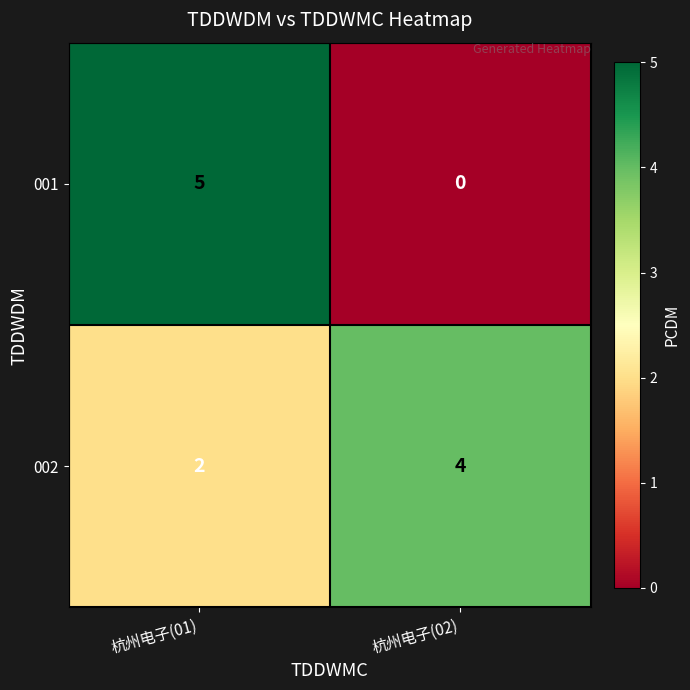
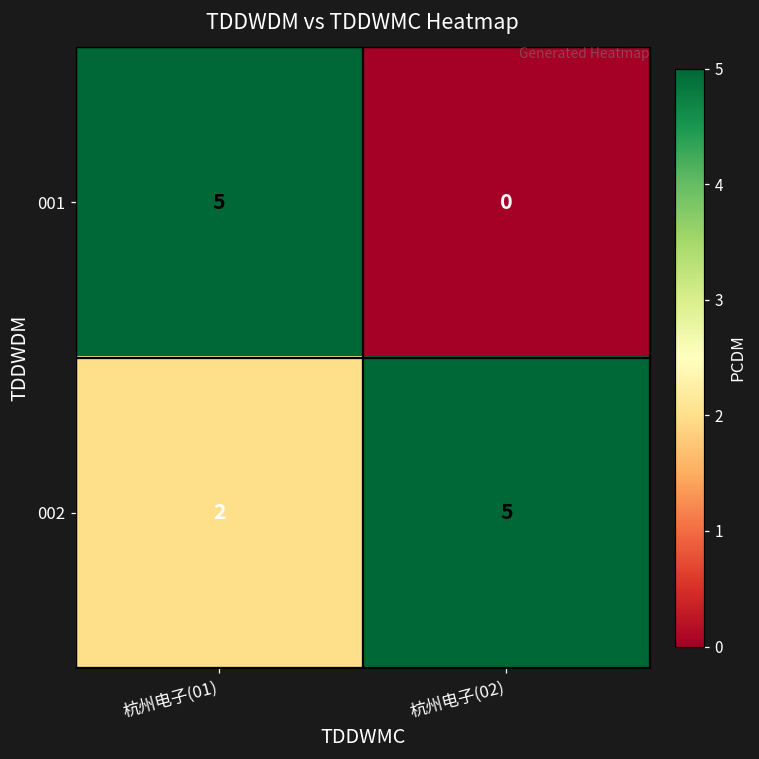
002, 杭州电子(02): 4 -> 5
